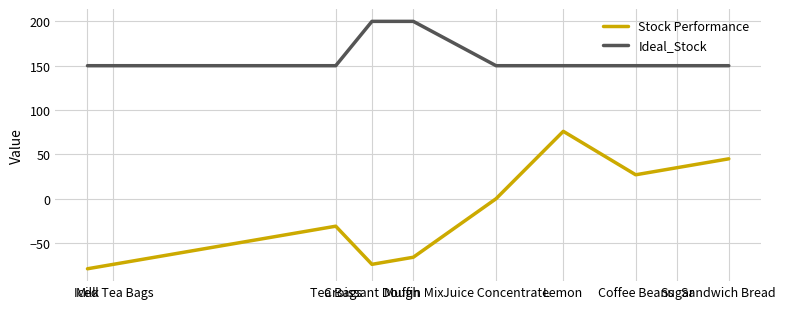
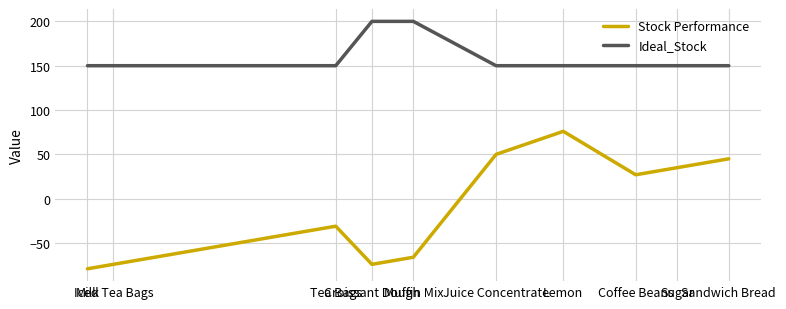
Stock Performance, Juice Concentrate: 0 -> 50
